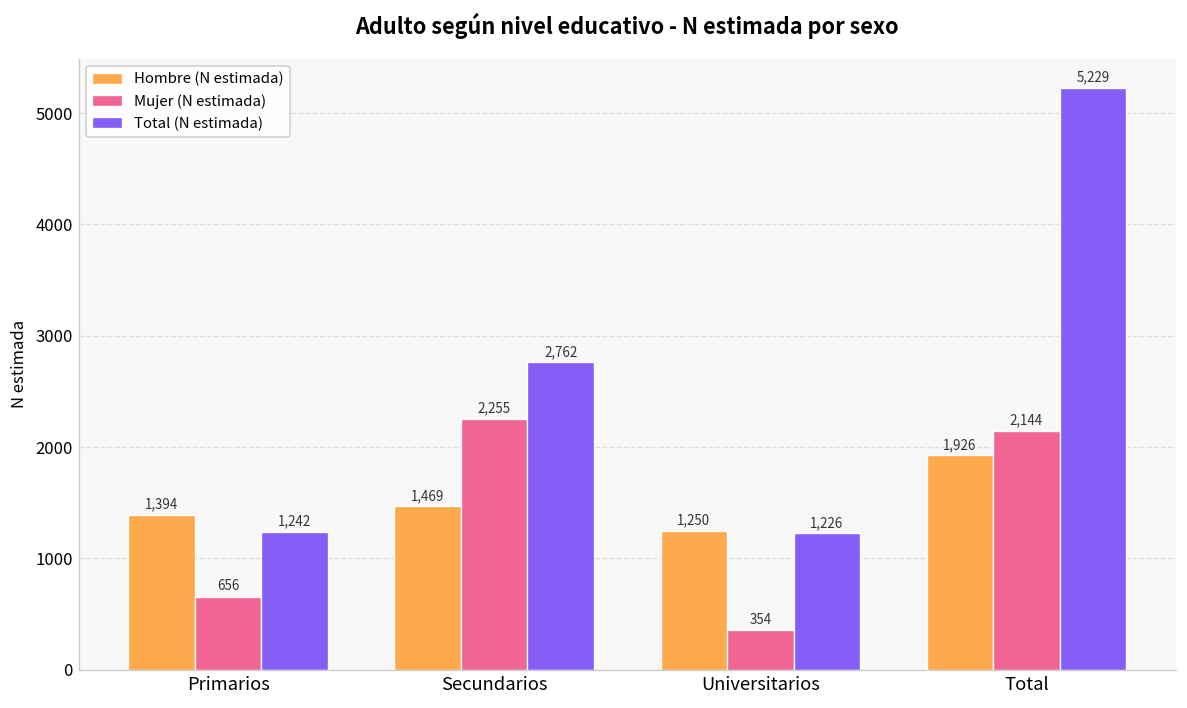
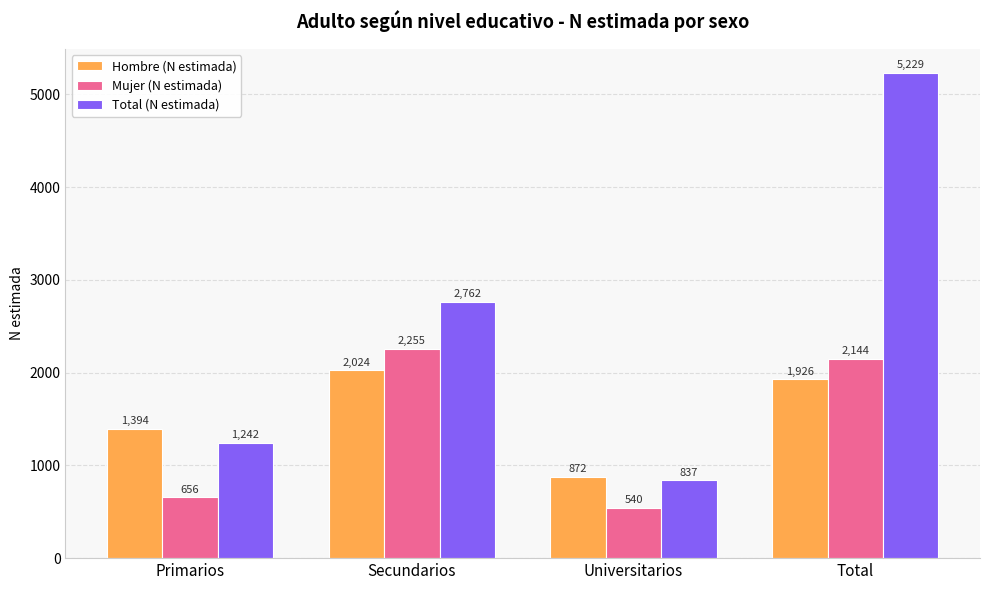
Hombre (N estimada), Secundarios: 1,469 -> 2,024
Hombre (N estimada), Universitarios: 1,250 -> 872
Mujer (N estimada), Universitarios: 354 -> 540
Total (N estimada), Universitarios: 1,226 -> 837
